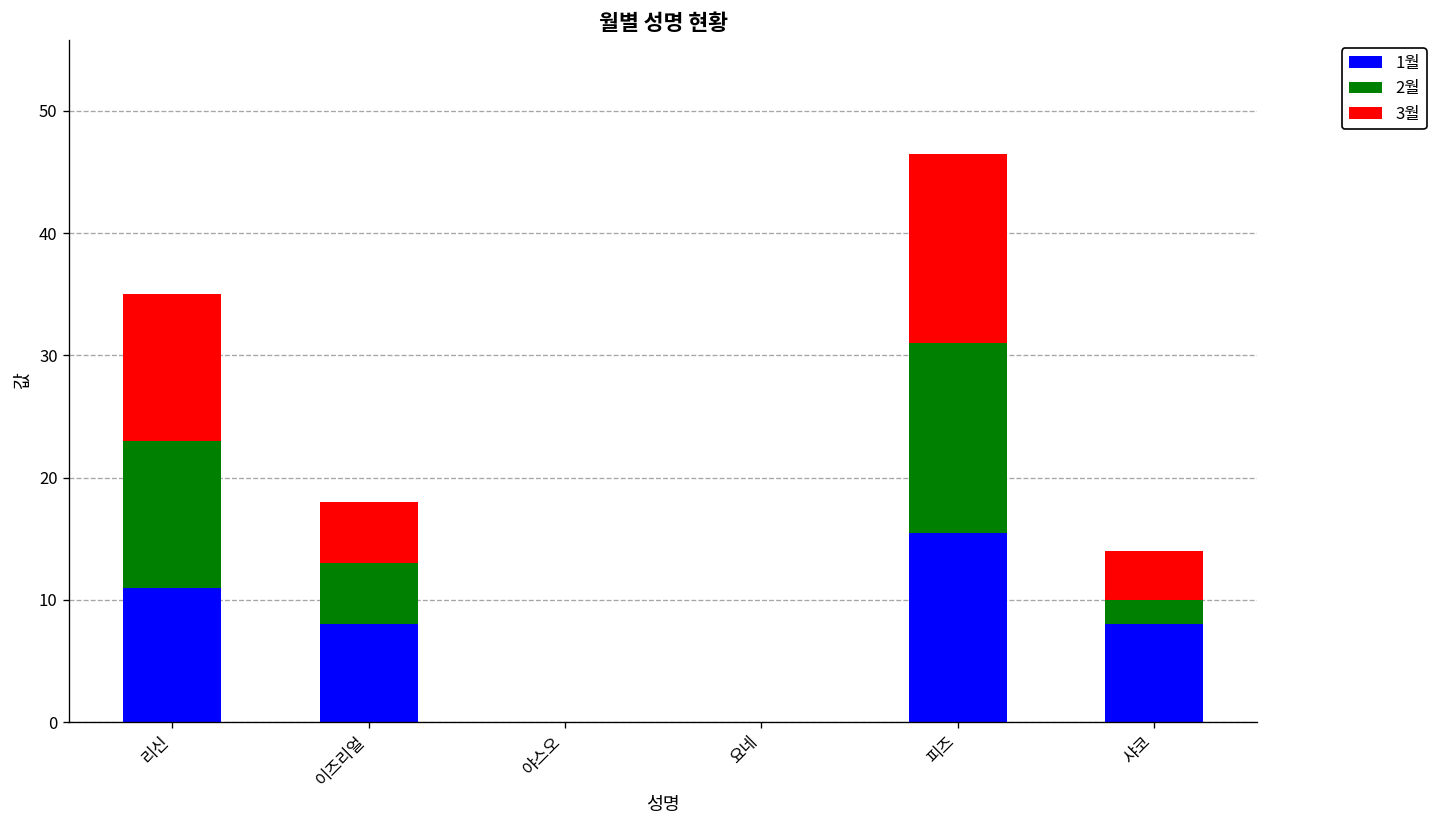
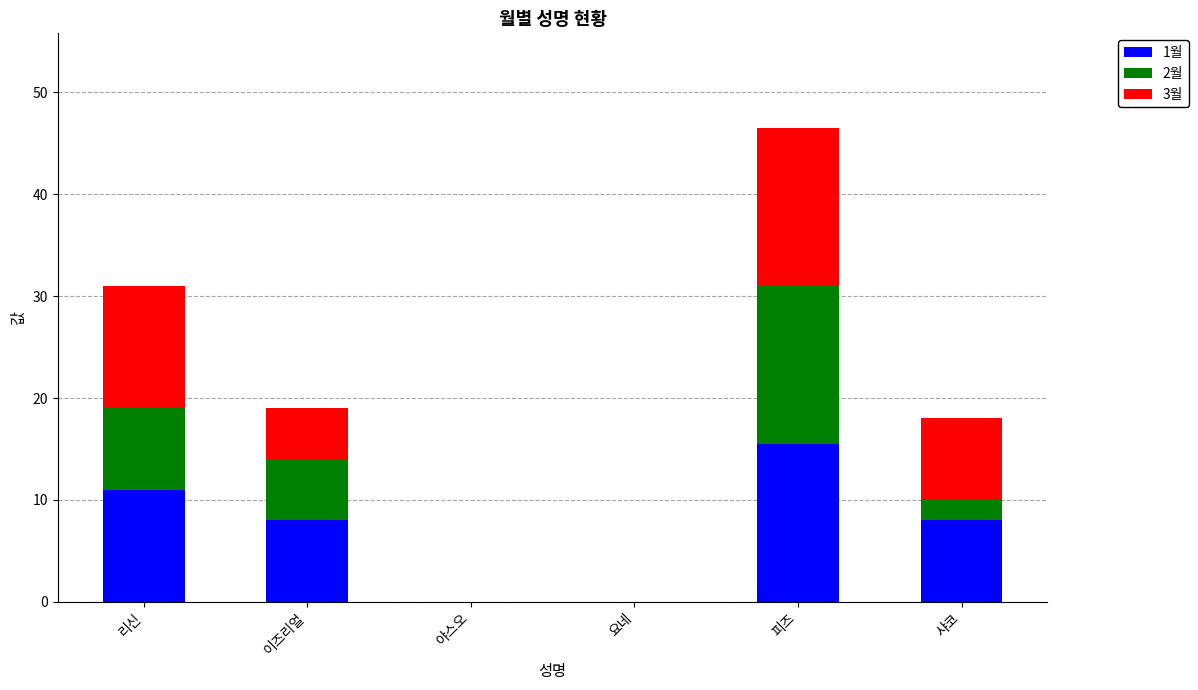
2월, 리신: 12 -> 8
2월, 이즈리얼: 5 -> 6
3월, 샤코: 4 -> 8
